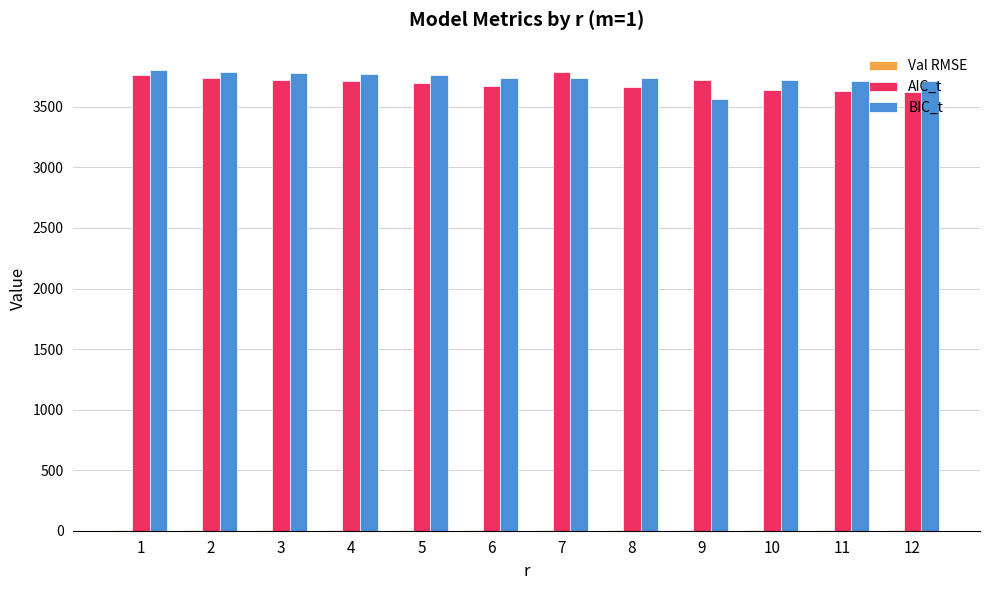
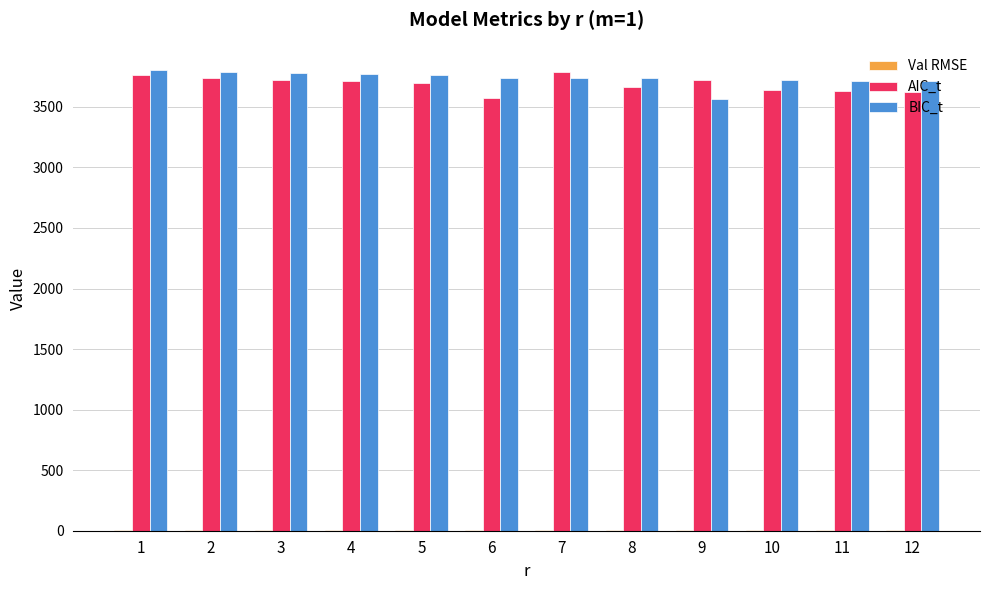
AIC_t, 6: 3670 -> 3570
